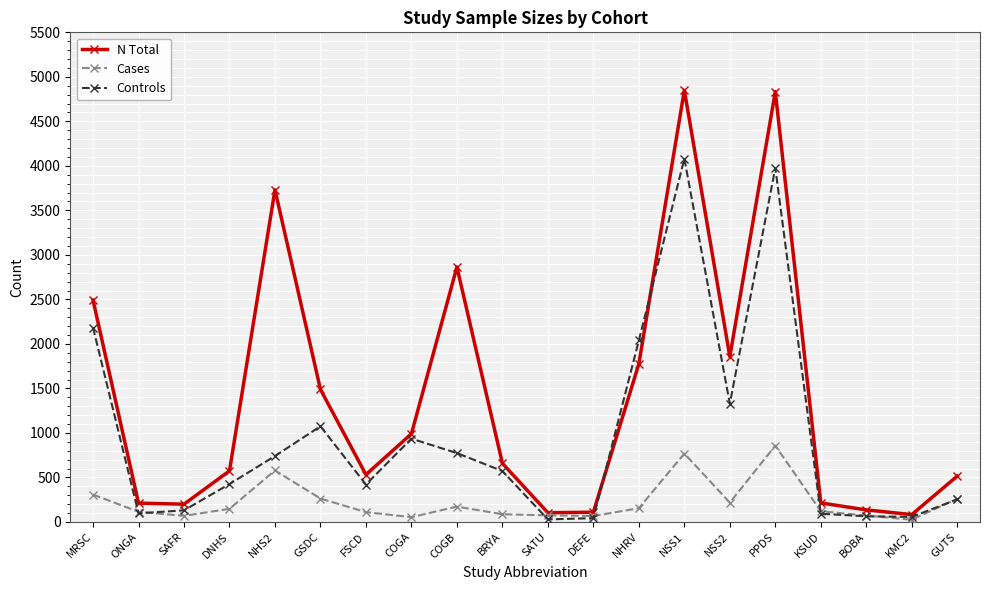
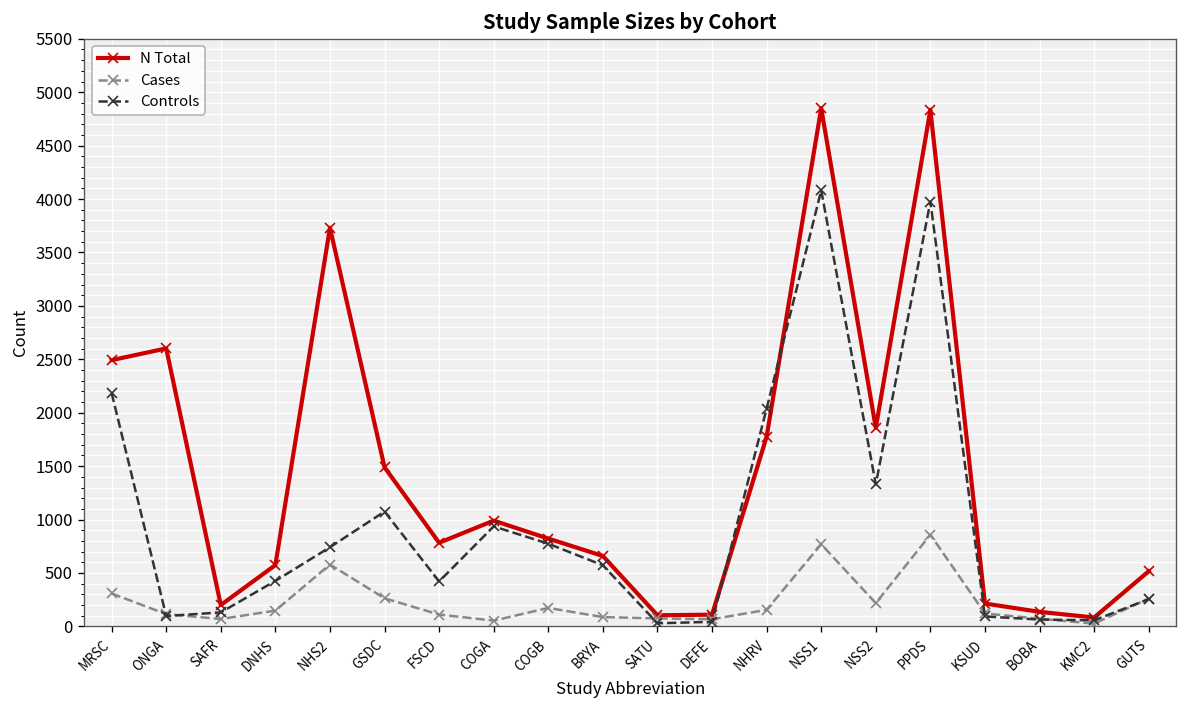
N Total, ONGA: 200 -> 2600
N Total, FSCD: 500 -> 800
N Total, COGB: 2900 -> 800
